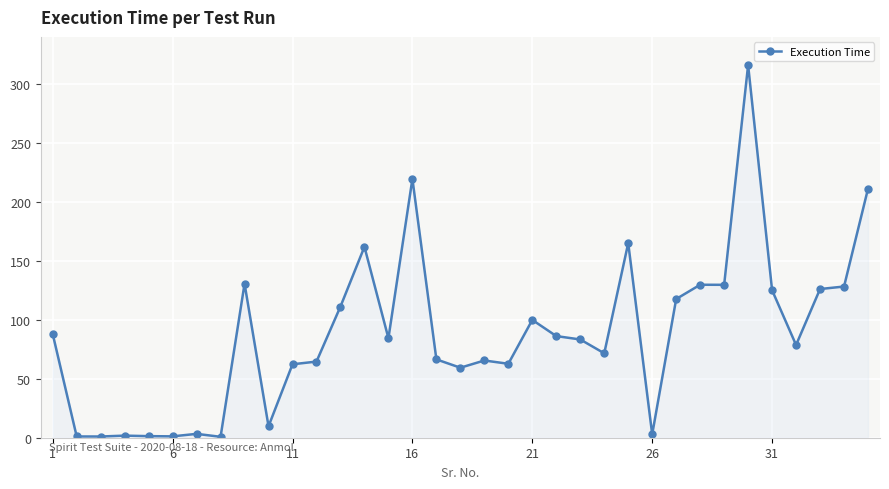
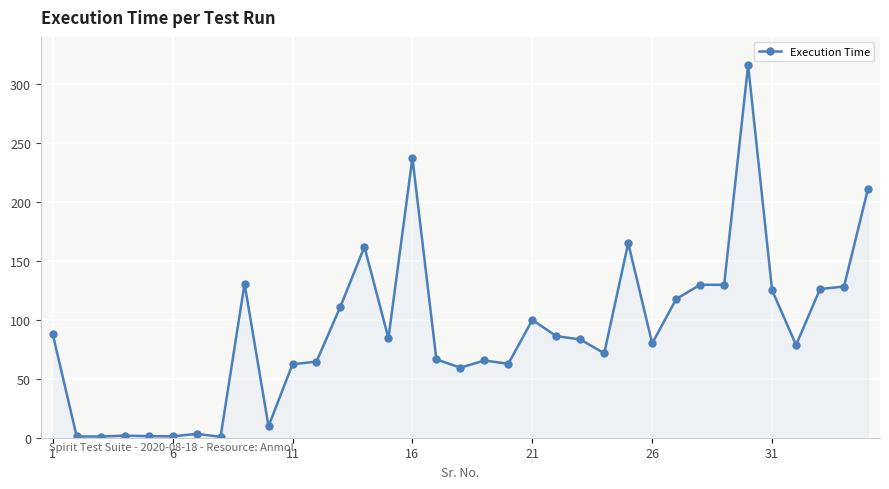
16: 220 -> 237
26: 3 -> 80
